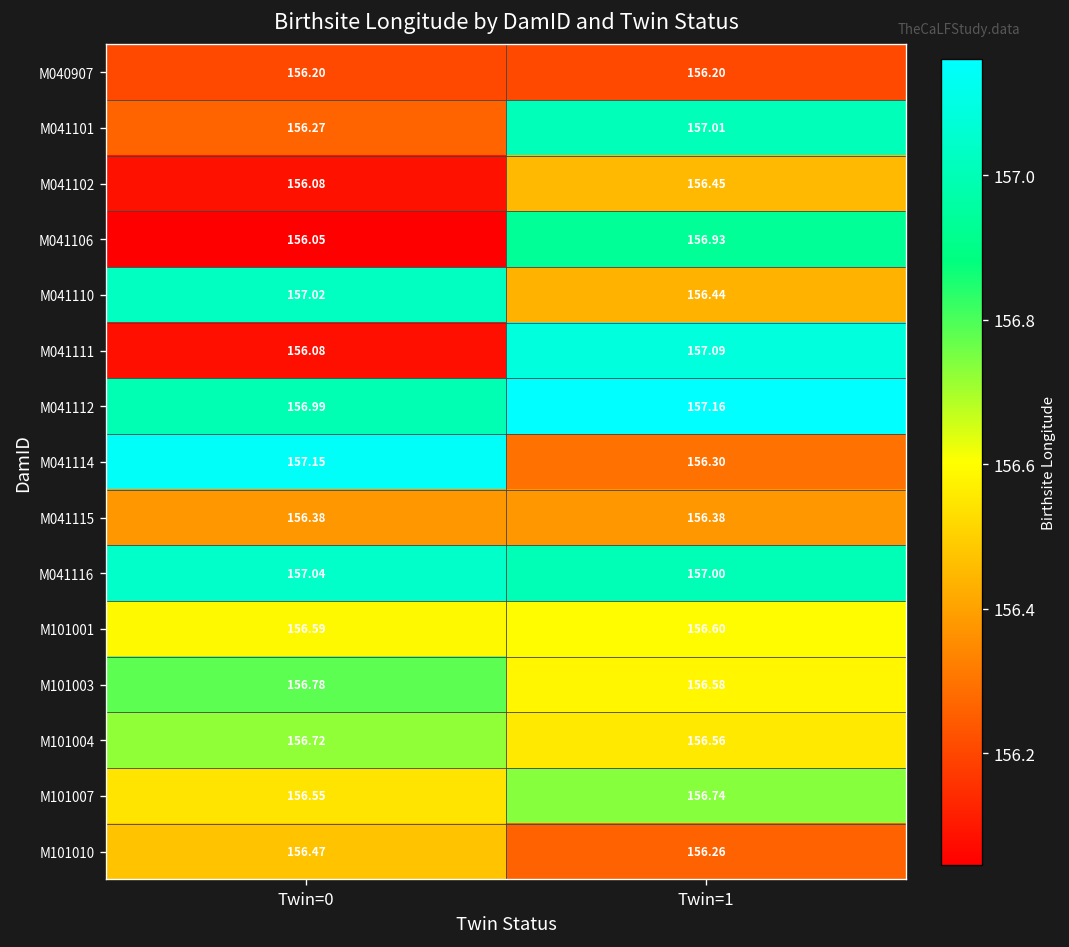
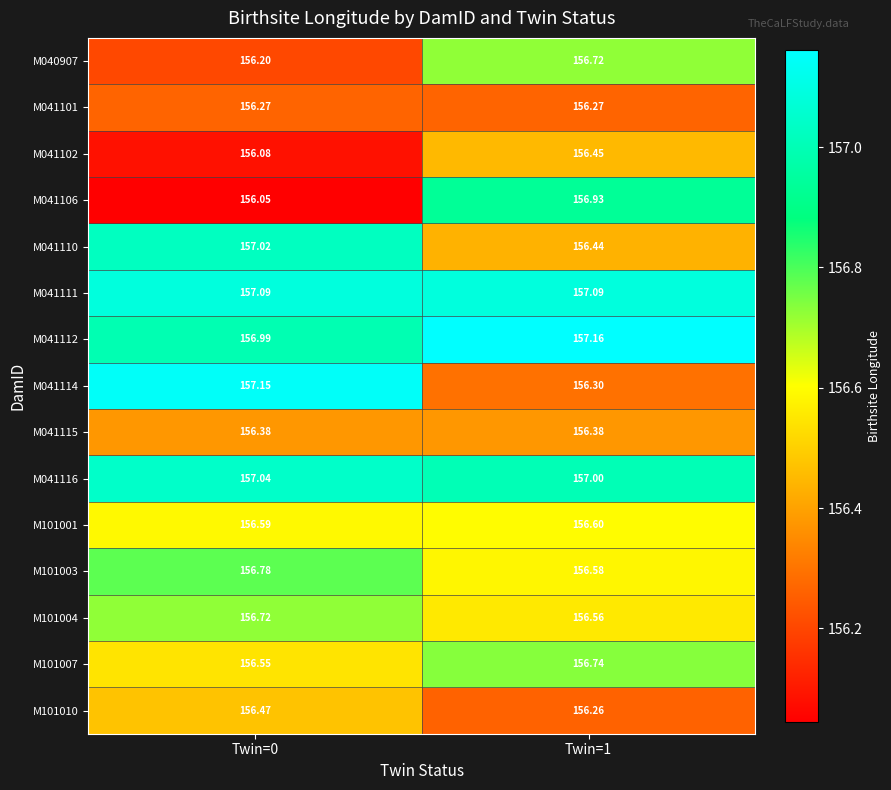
M040907, Twin=1: 156.20 -> 156.72
M041101, Twin=1: 157.01 -> 156.27
M041111, Twin=0: 156.08 -> 157.09
